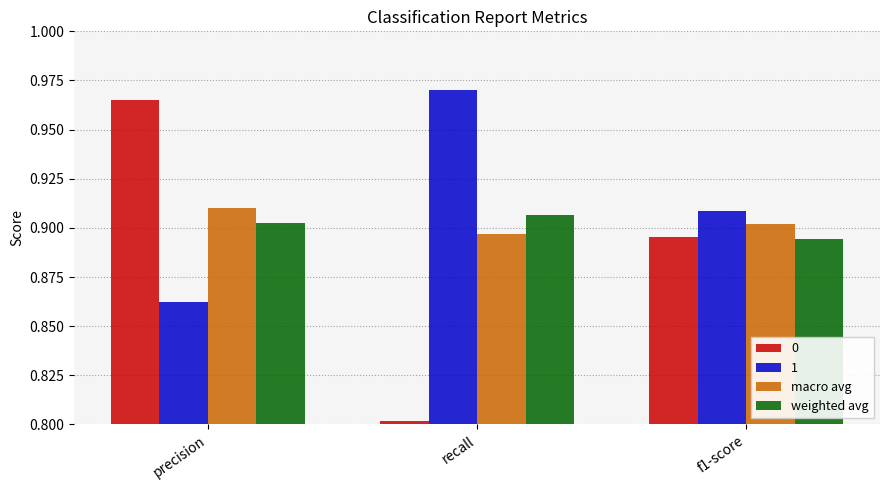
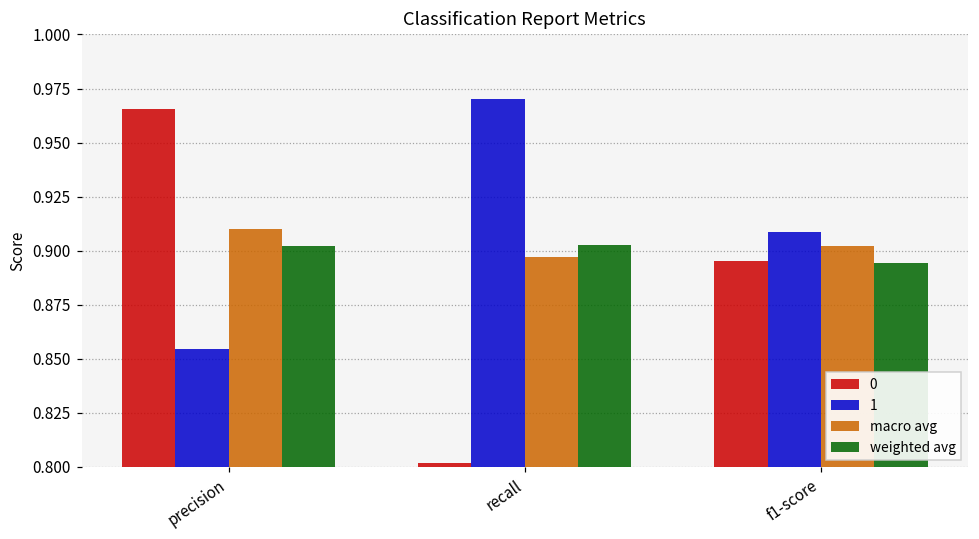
1, precision: 0.863 -> 0.855
weighted avg, recall: 0.907 -> 0.903
